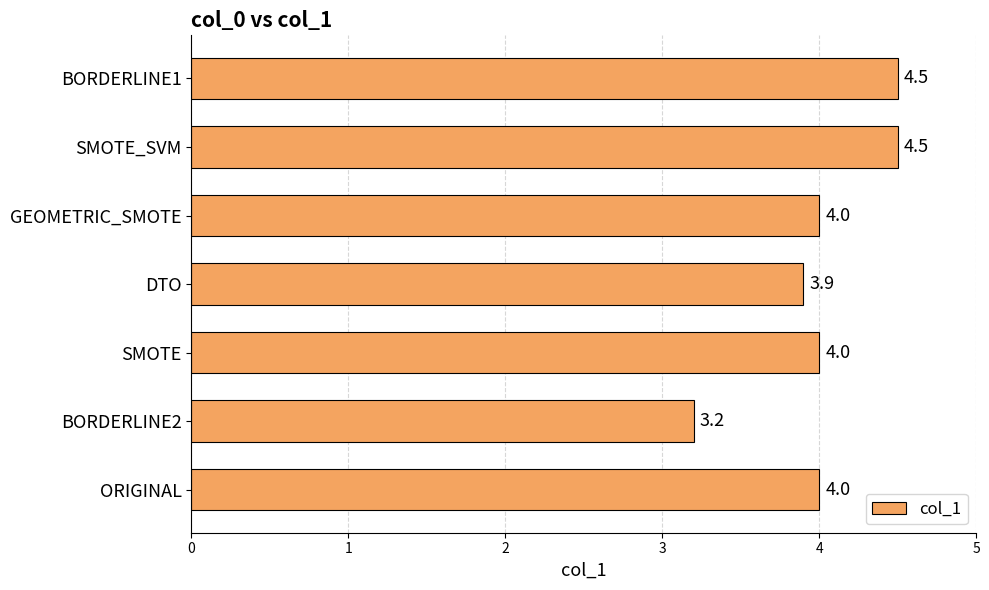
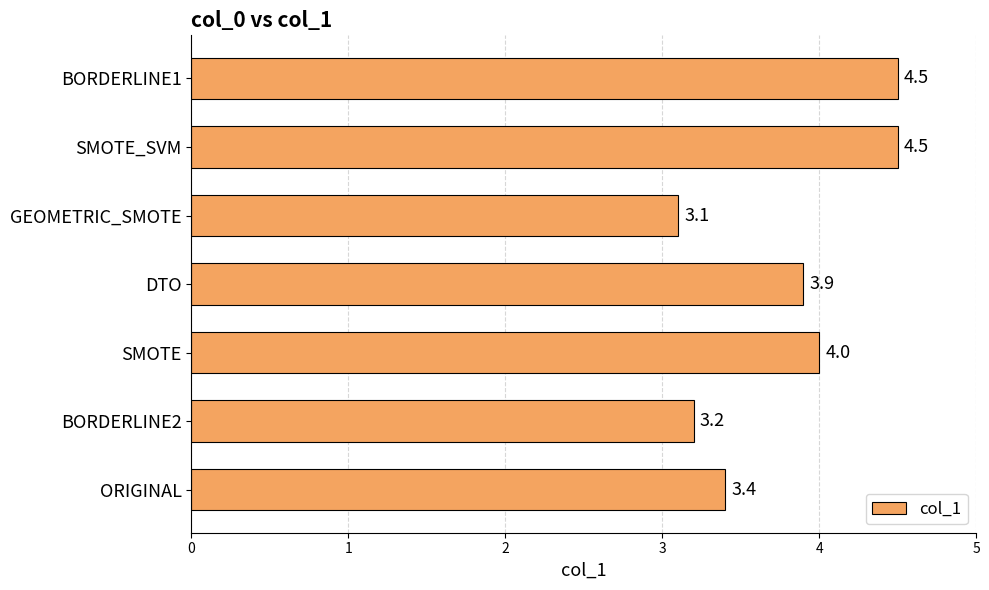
GEOMETRIC_SMOTE: 4.0 -> 3.1
ORIGINAL: 4.0 -> 3.4
